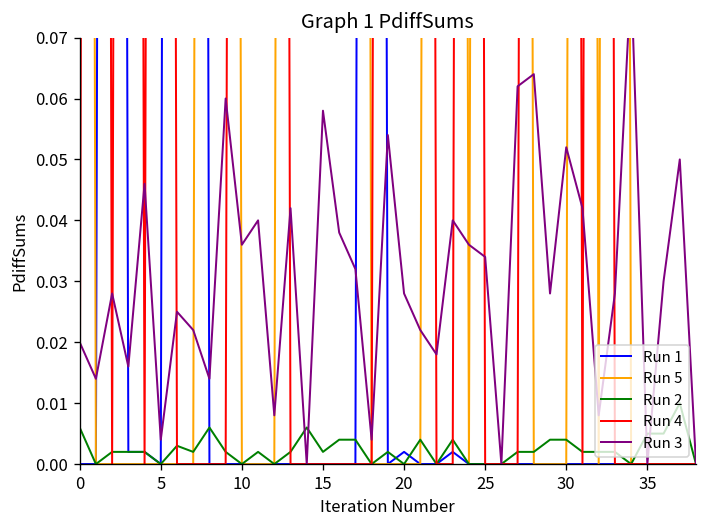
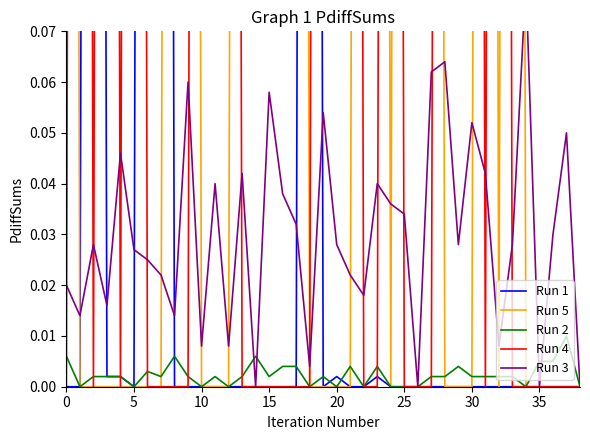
Run 3, 5: 0.004 -> 0.027
Run 3, 10: 0.036 -> 0.008
Run 2, 30: 0.004 -> 0.002
